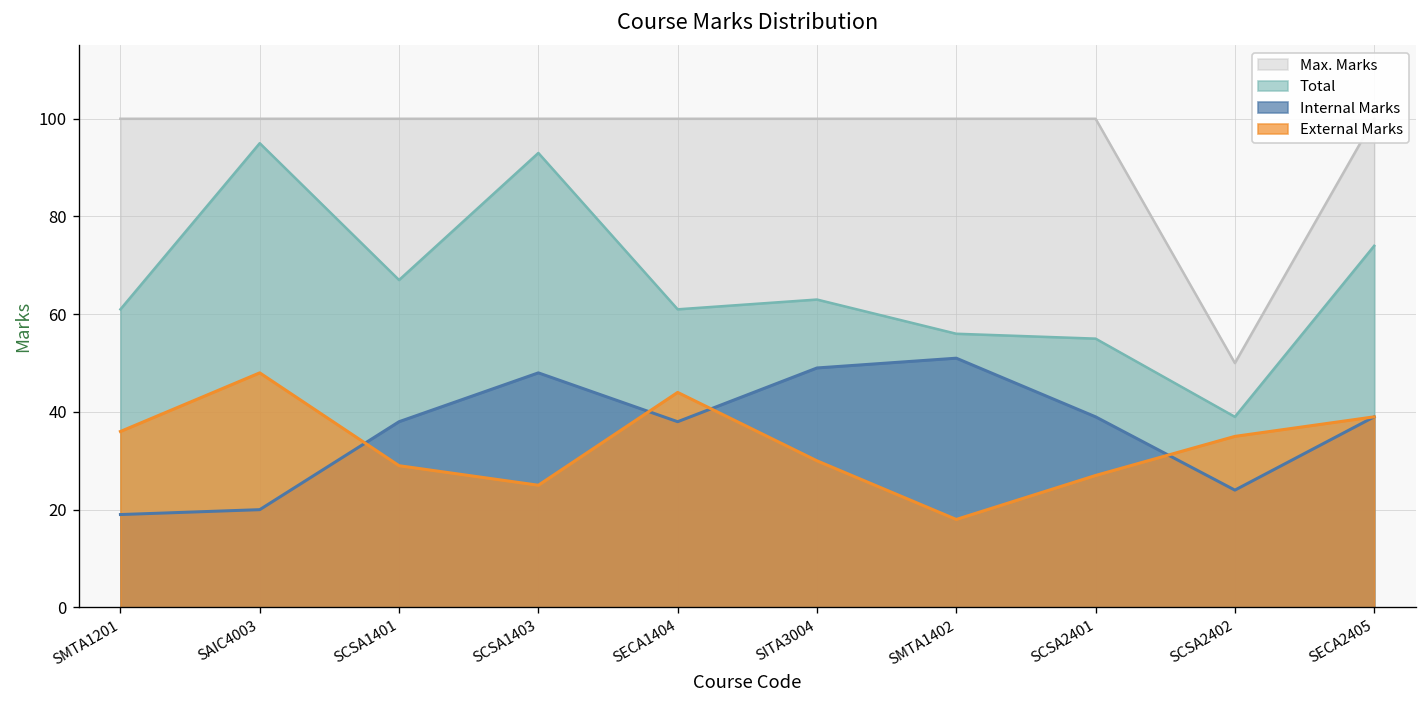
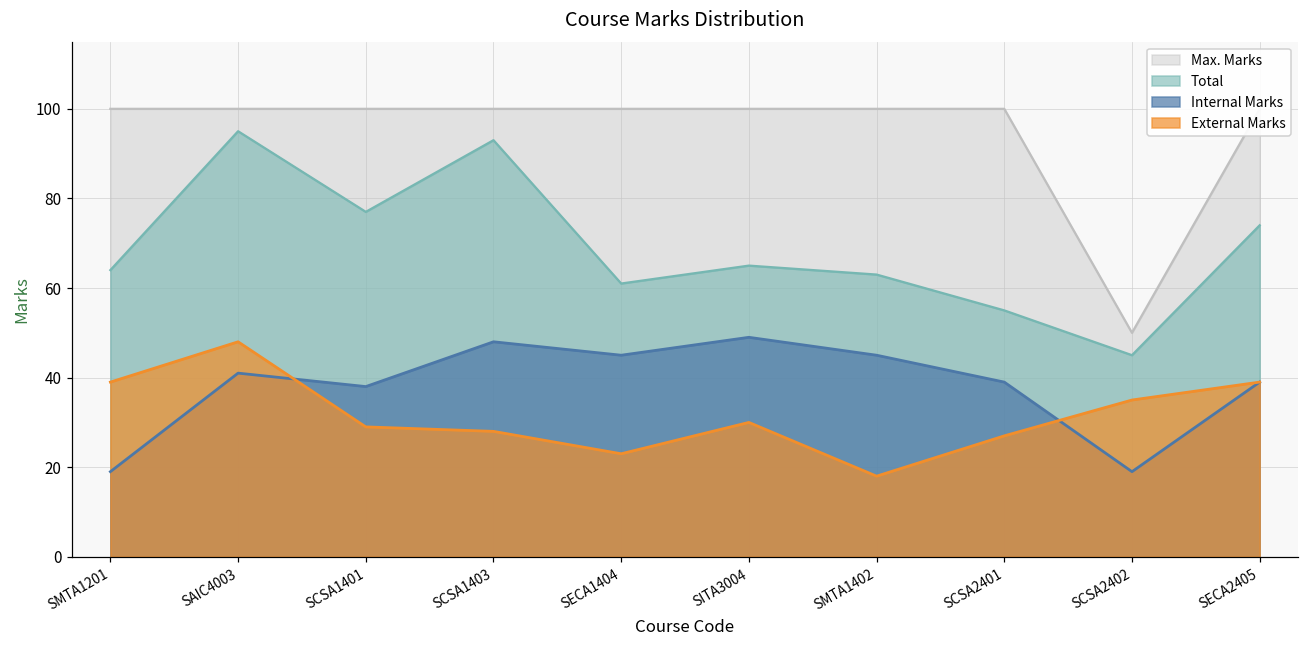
Total, SMTA1201: 61 -> 64
External Marks, SMTA1201: 36 -> 39
Internal Marks, SAIC4003: 20 -> 41
Total, SCSA1401: 67 -> 77
External Marks, SCSA1403: 25 -> 28
Internal Marks, SECA1404: 38 -> 45
External Marks, SECA1404: 44 -> 23
Total, SITA3004: 63 -> 65
Total, SMTA1402: 56 -> 63
Internal Marks, SMTA1402: 51 -> 45
Total, SCSA2402: 39 -> 45
Internal Marks, SCSA2402: 24 -> 19
